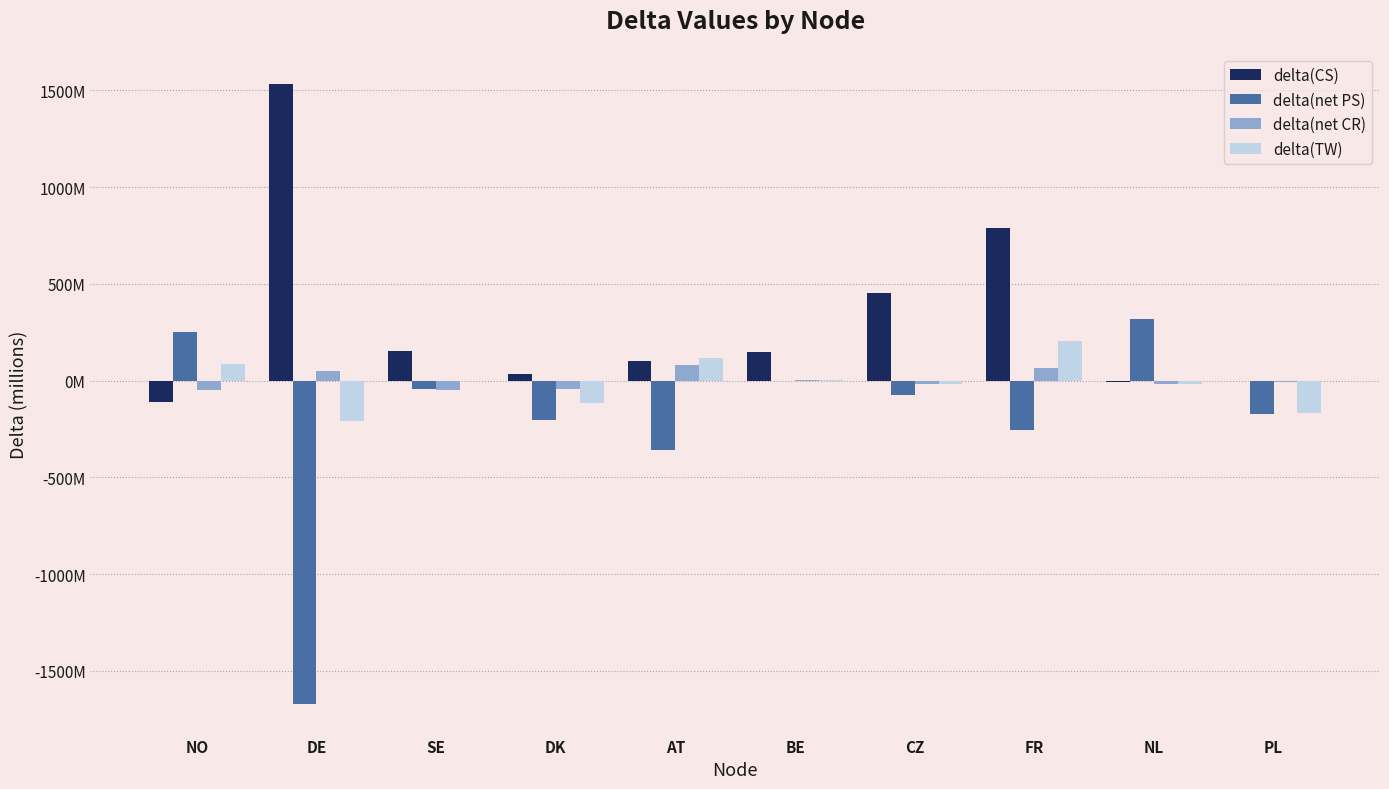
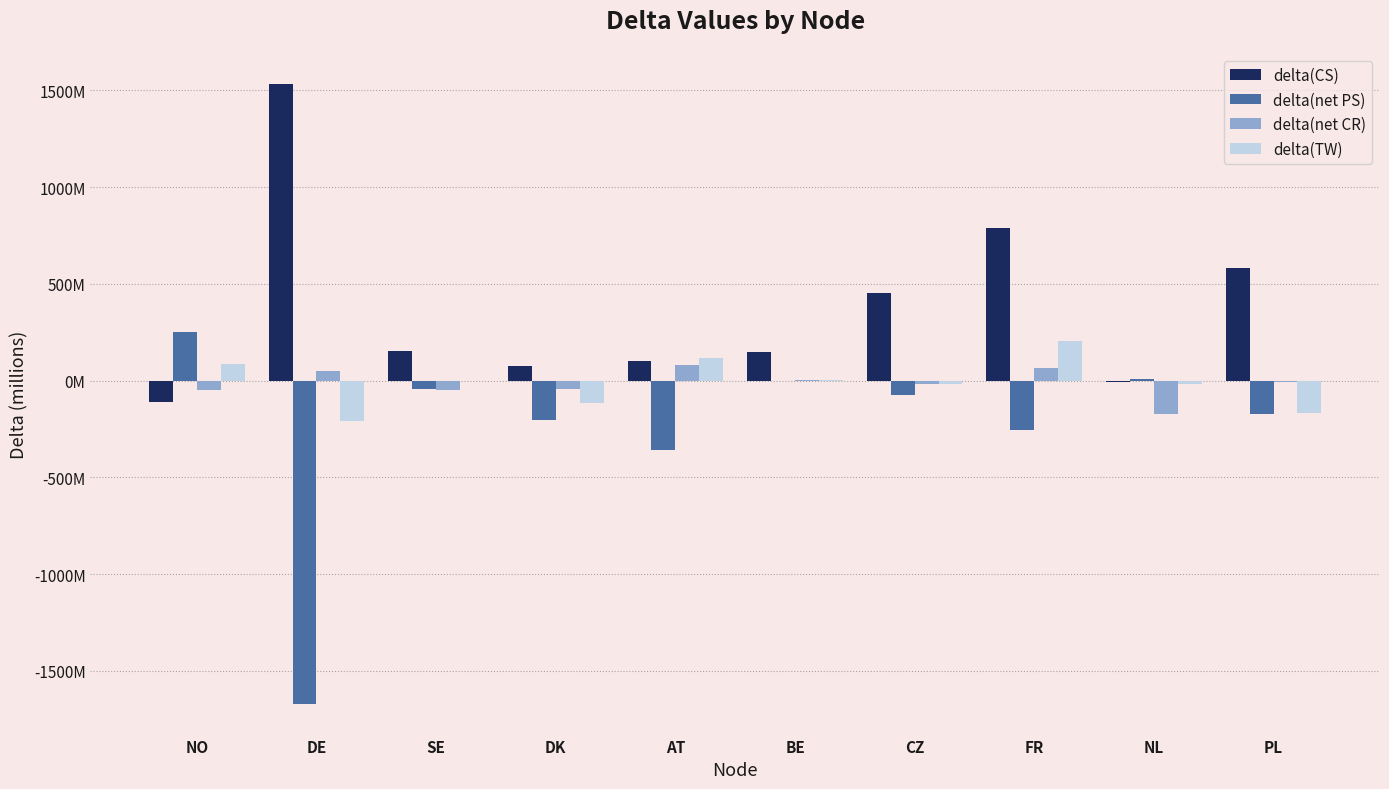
delta(CS), DK: 30000000 -> 70000000
delta(net PS), NL: 320000000 -> 10000000
delta(net CR), NL: -20000000 -> -170000000
delta(CS), PL: 0 -> 580000000
